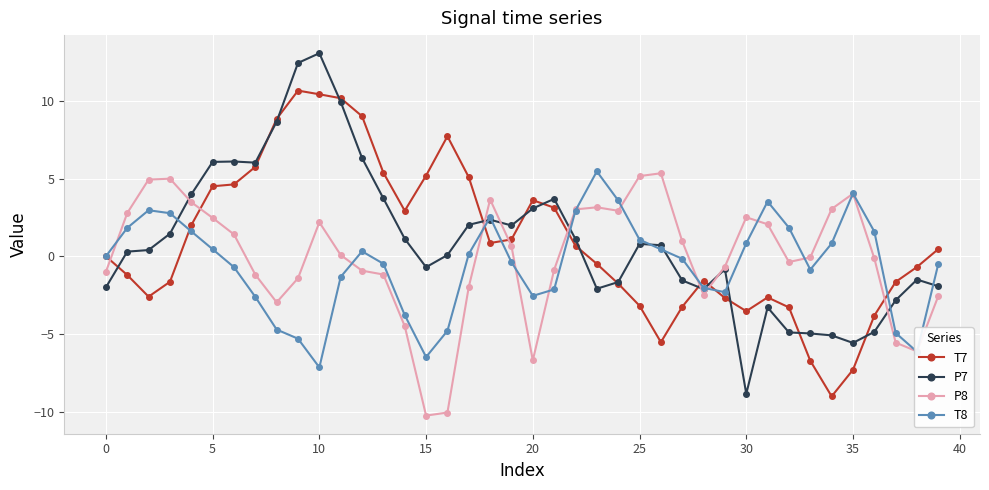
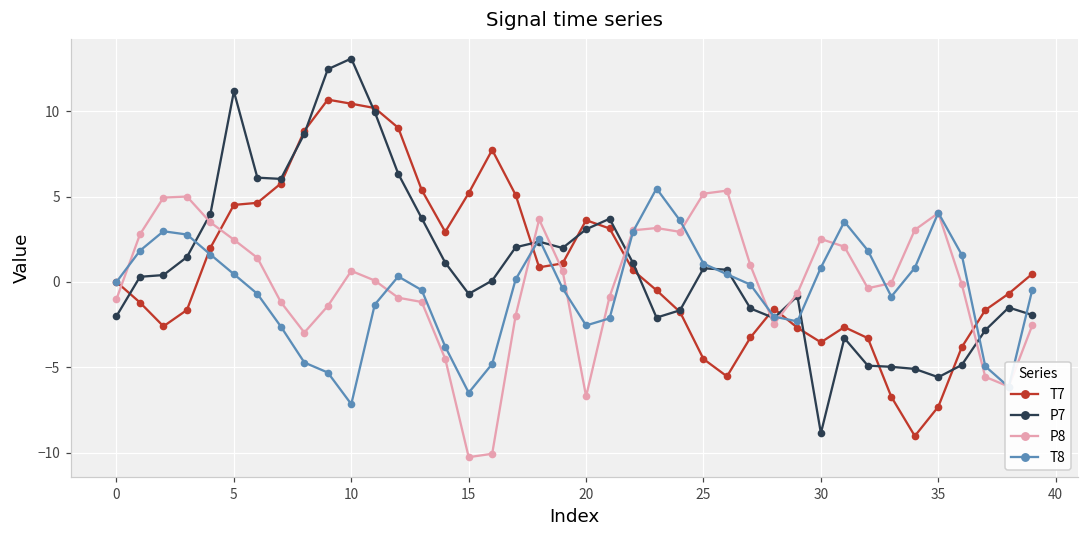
P7, 5: 6.1 -> 11.2
P8, 10: 2.2 -> 0.6
T7, 25: -3.2 -> -4.5
